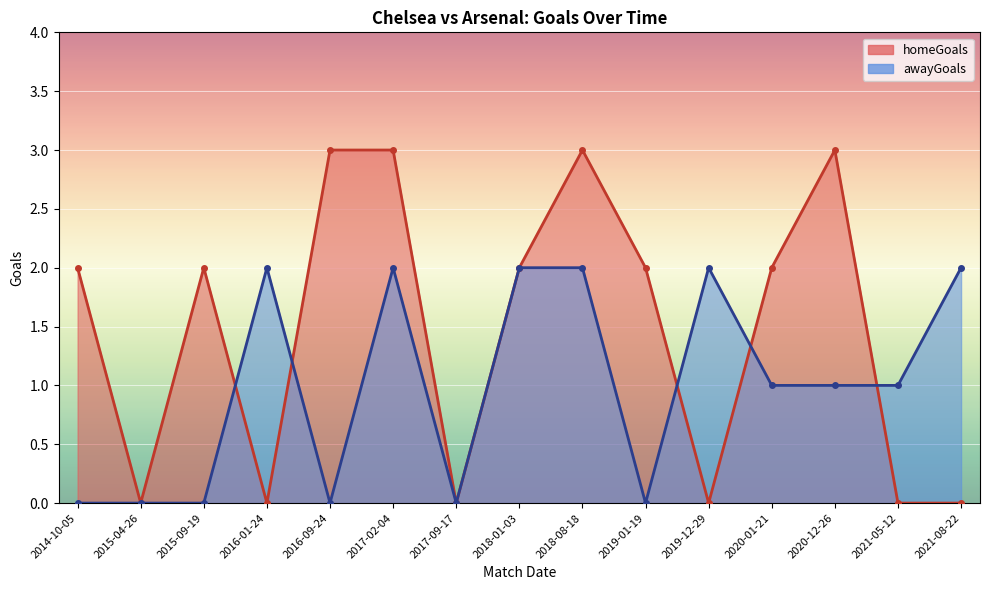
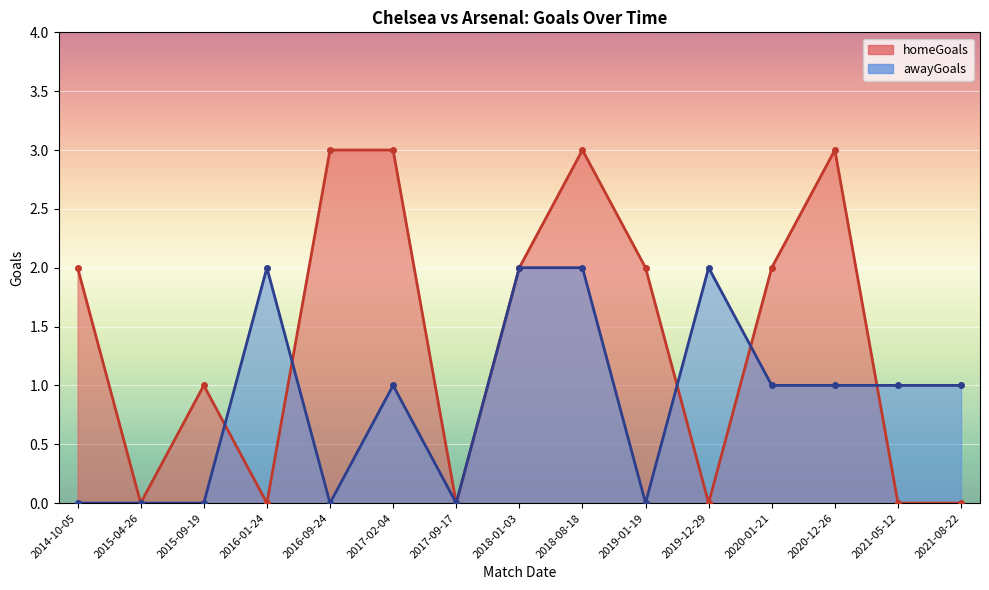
homeGoals, 2015-09-19: 2 -> 1
awayGoals, 2017-02-04: 2 -> 1
awayGoals, 2021-08-22: 2 -> 1
